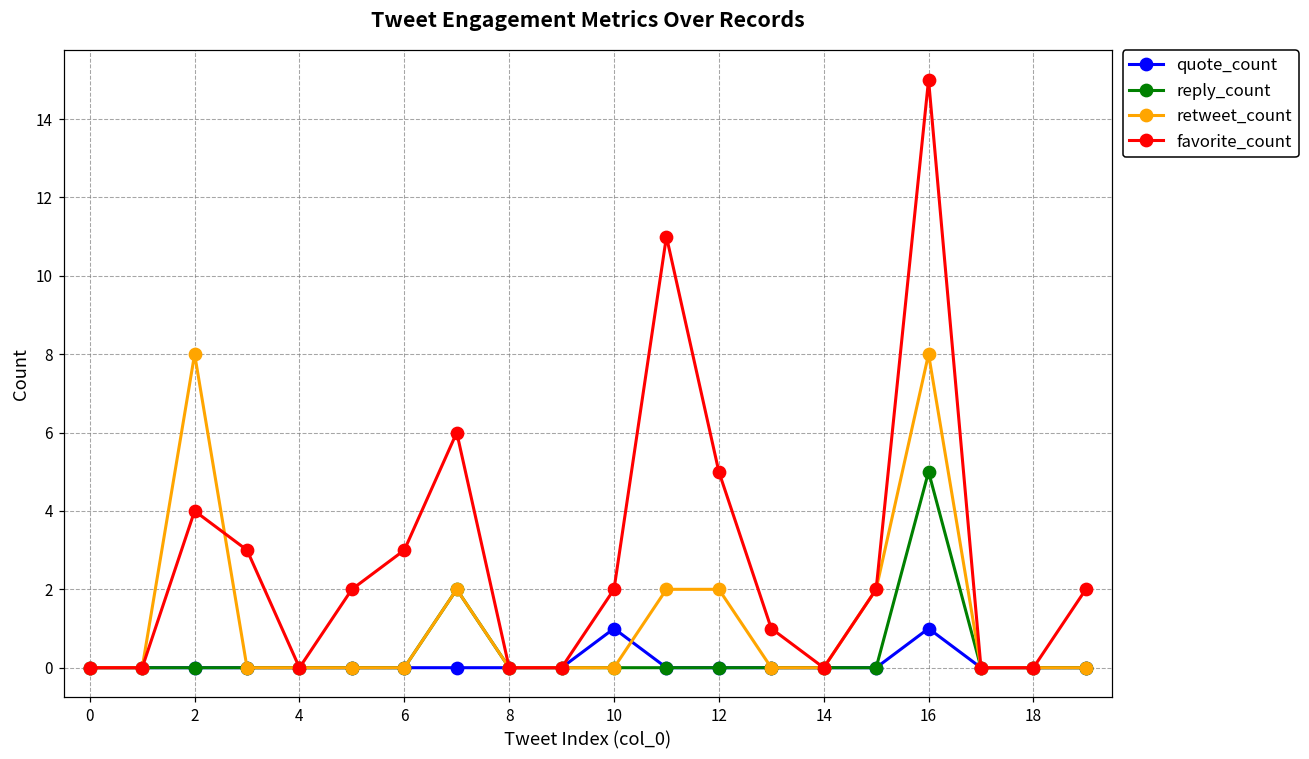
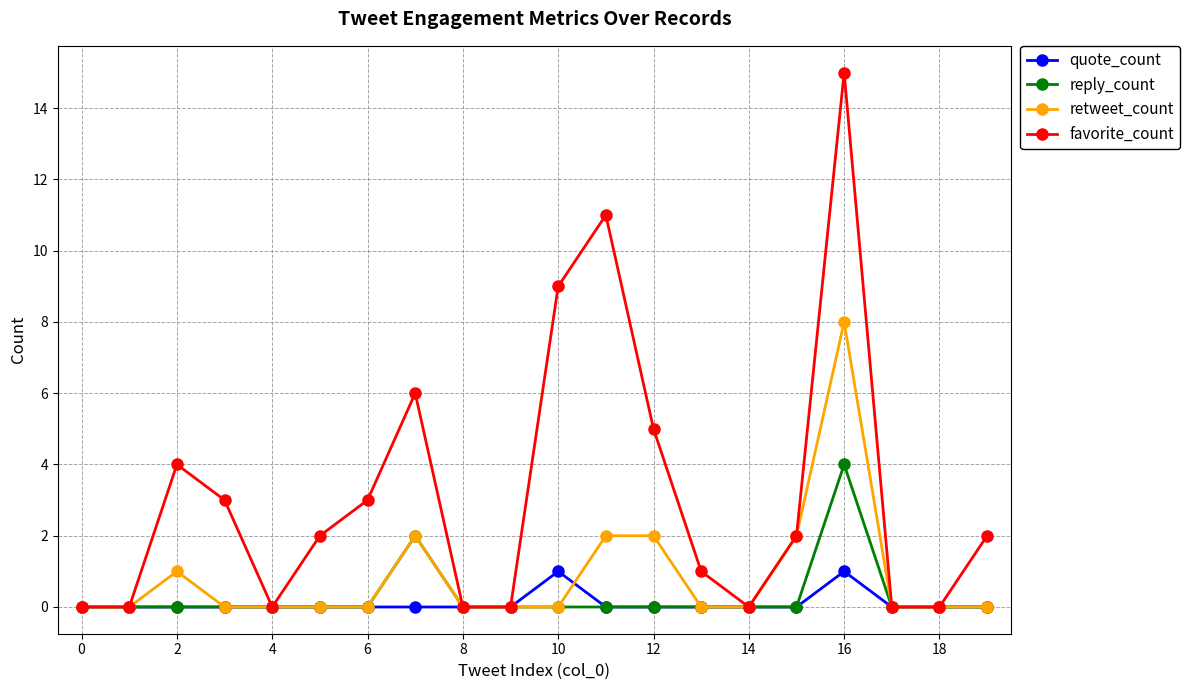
retweet_count, 2: 8 -> 1
favorite_count, 10: 2 -> 9
reply_count, 16: 5 -> 4
